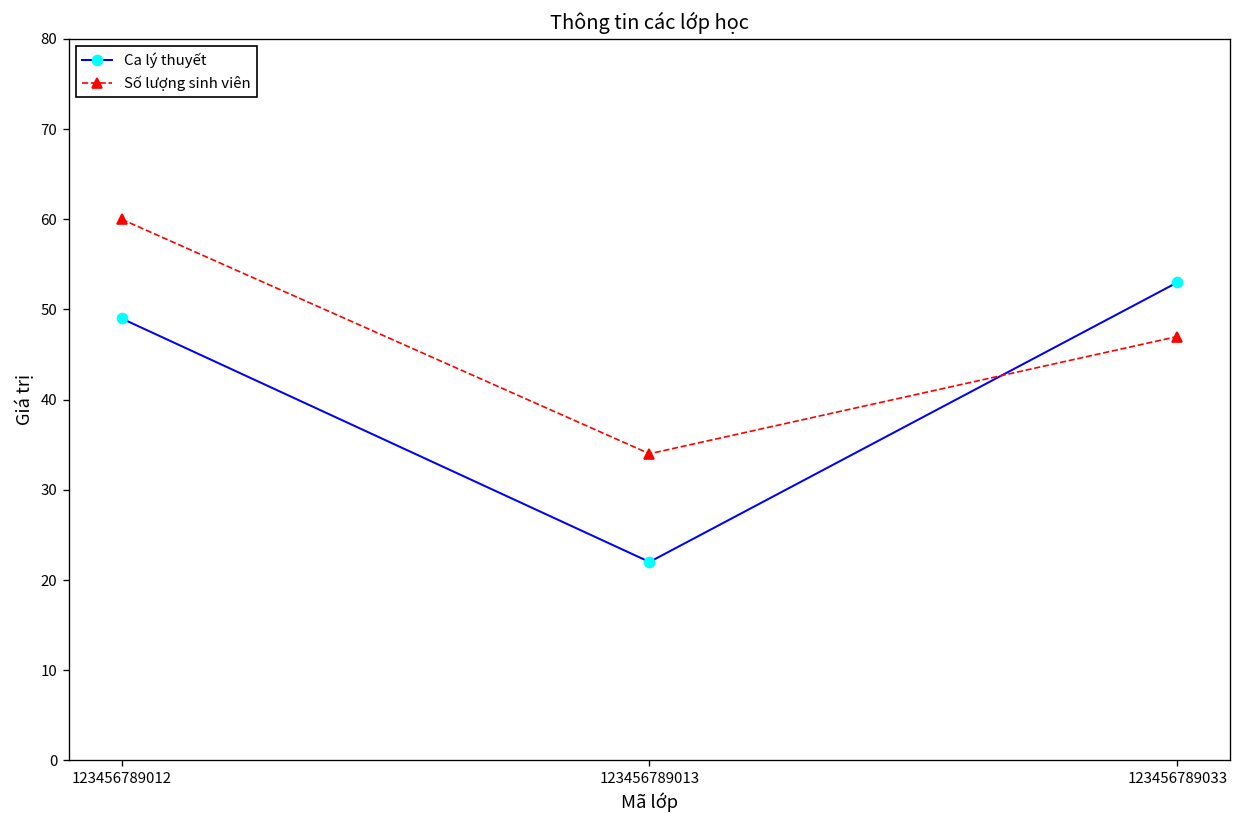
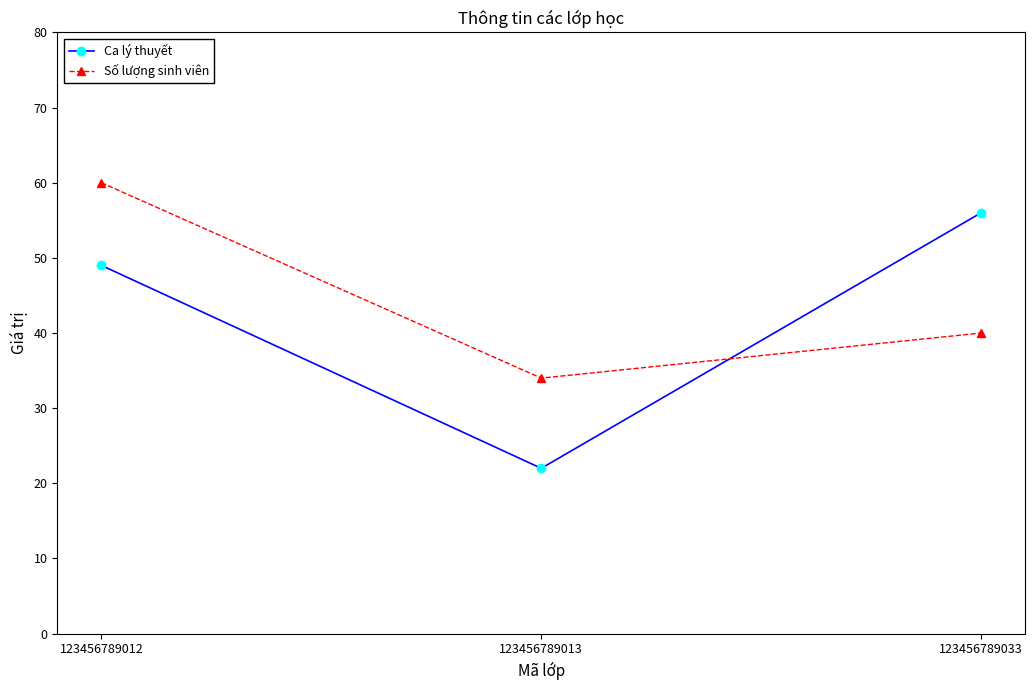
Ca lý thuyết, 123456789033: 53 -> 56
Số lượng sinh viên, 123456789033: 47 -> 40
